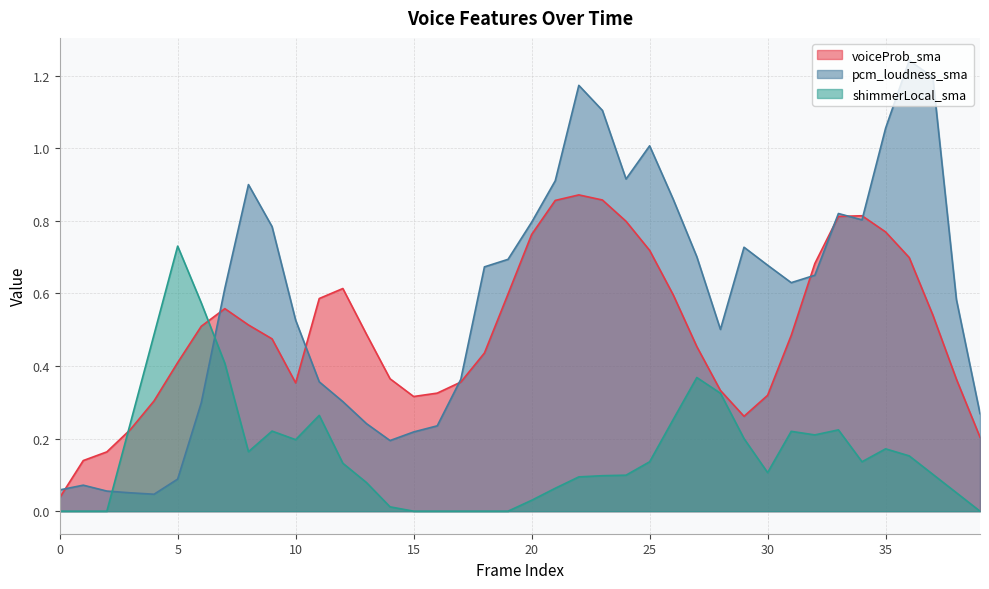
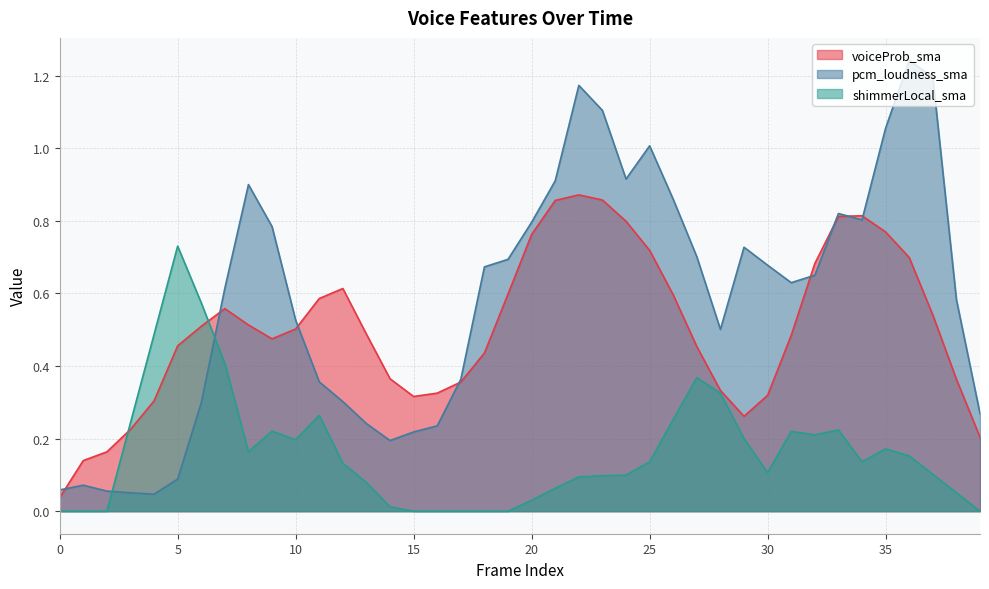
voiceProb_sma, 5: 0.41 -> 0.46
voiceProb_sma, 10: 0.35 -> 0.50
